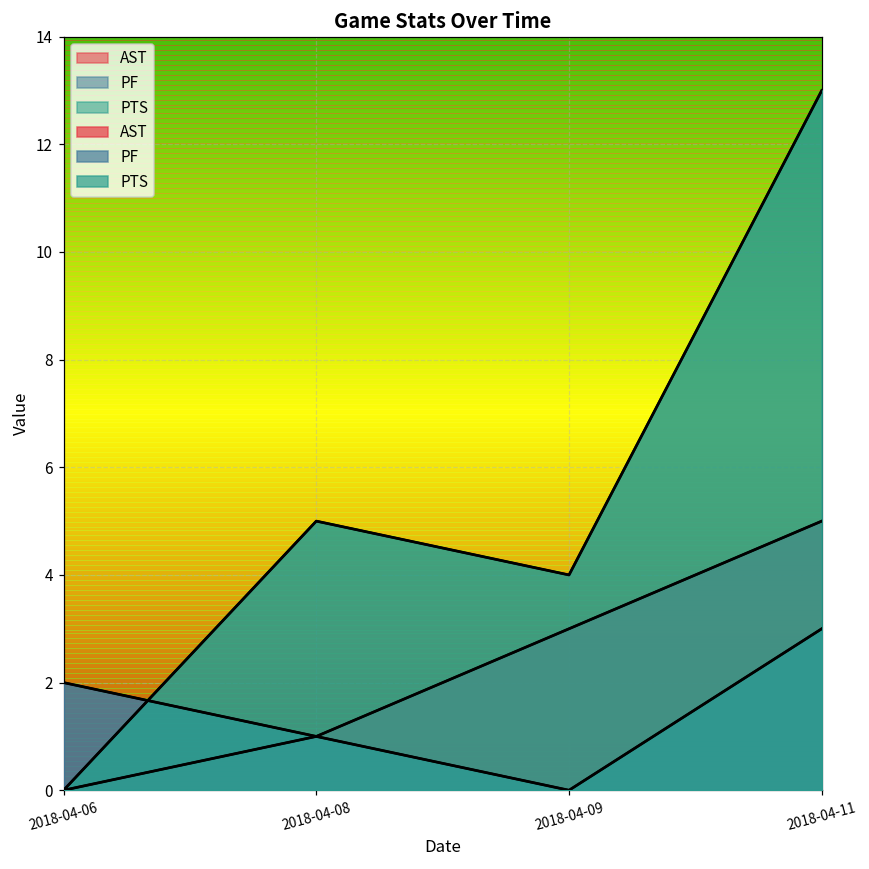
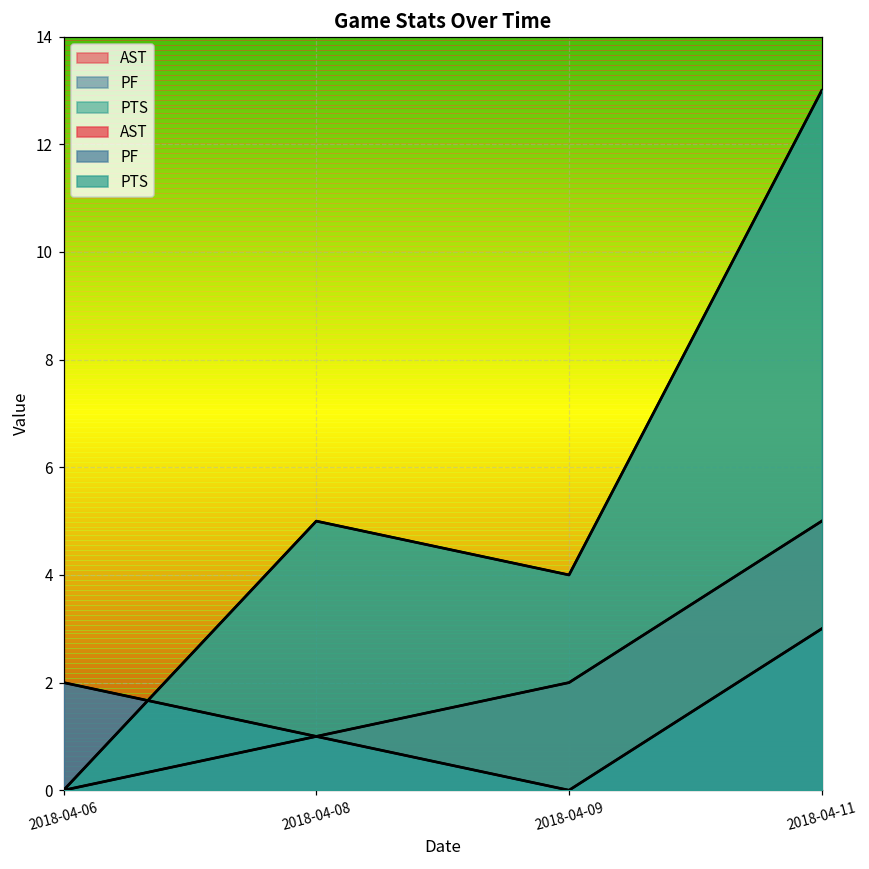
AST, 2018-04-09: 3 -> 2
